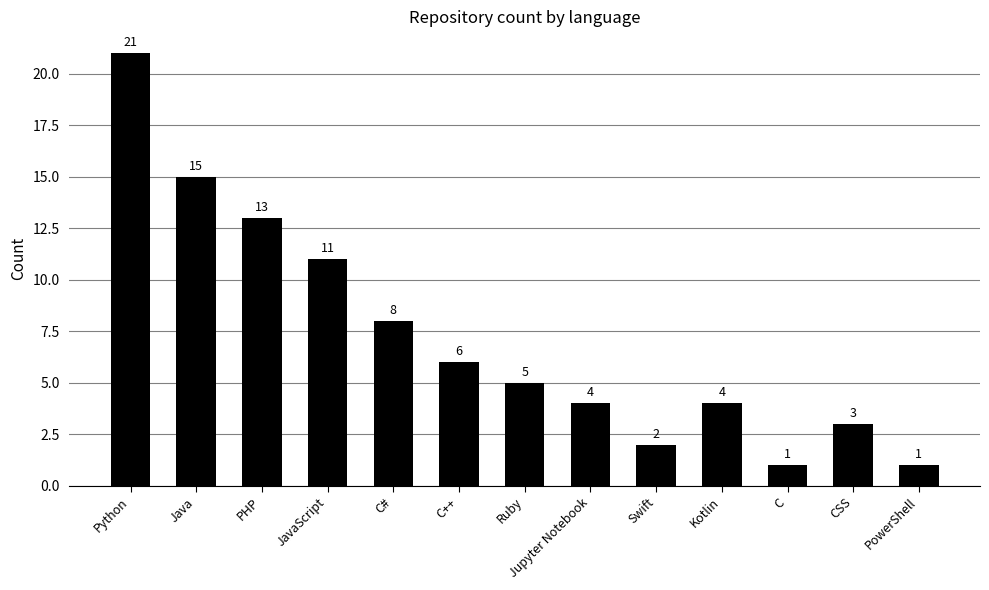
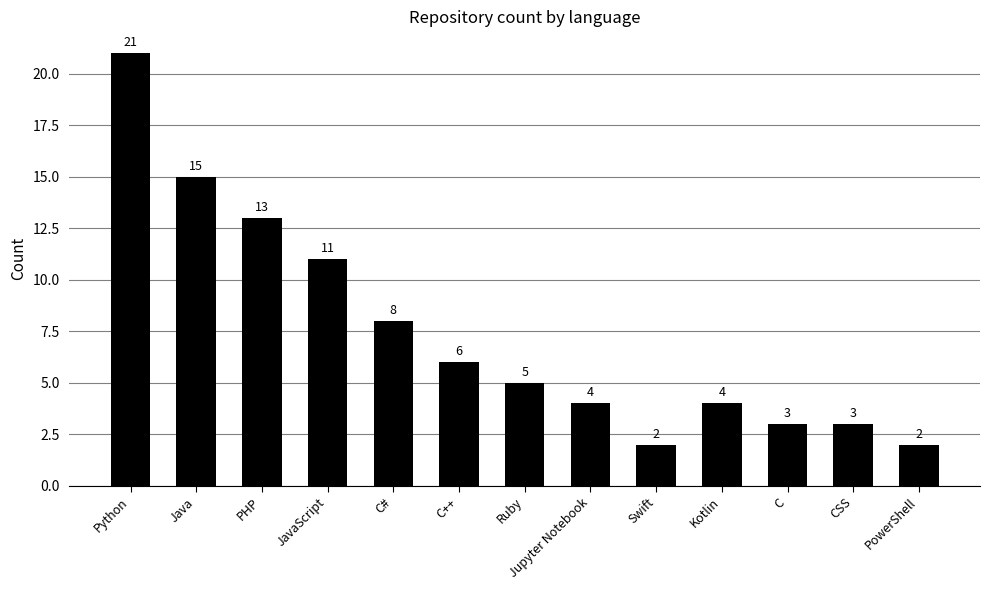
C: 1 -> 3
PowerShell: 1 -> 2
